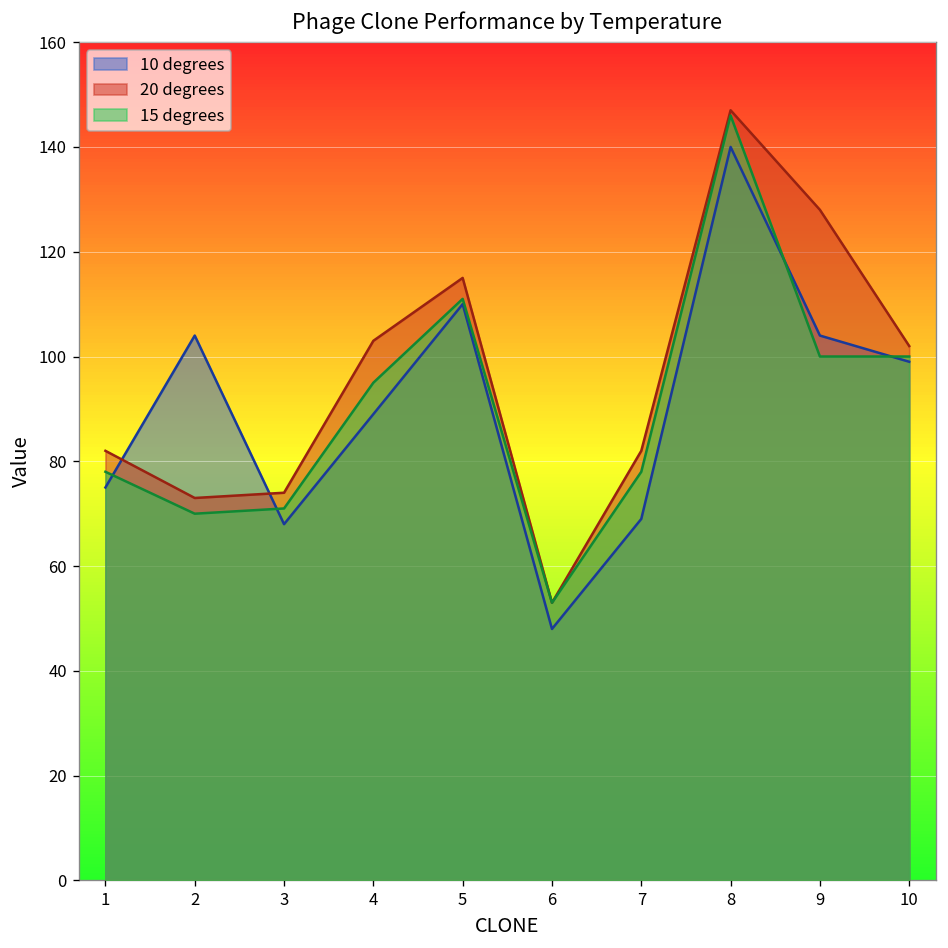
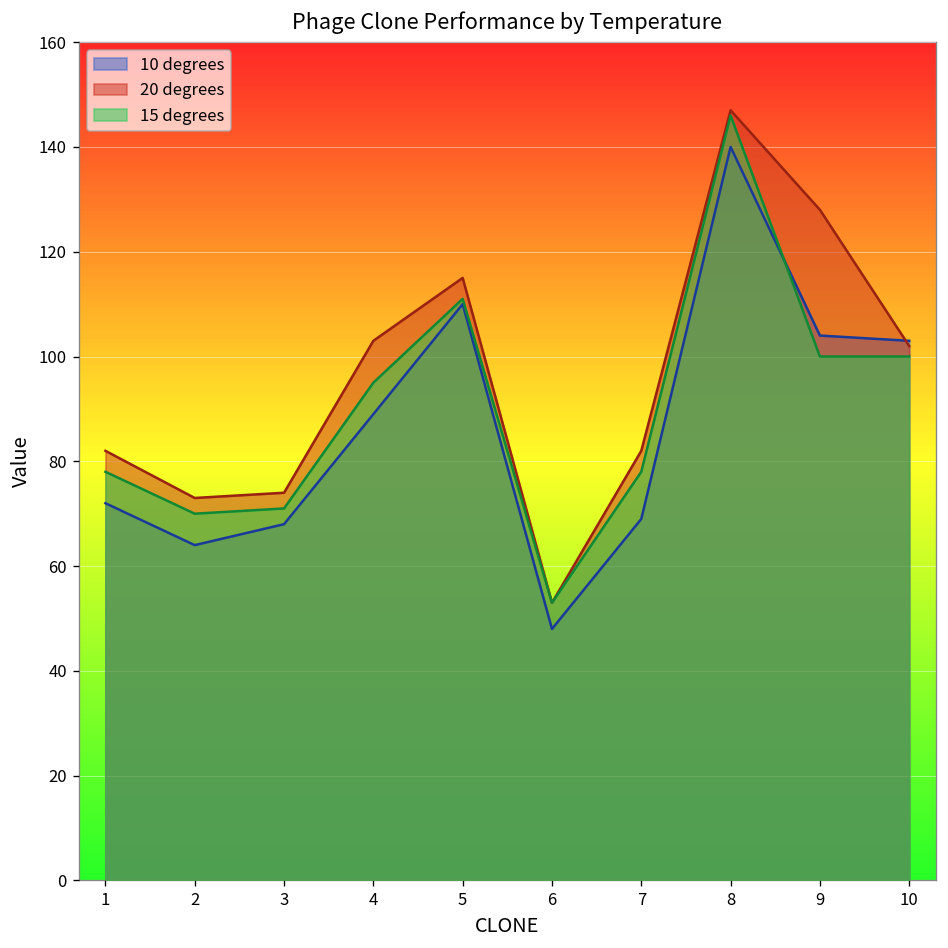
10 degrees, 1: 75 -> 72
10 degrees, 2: 104 -> 64
10 degrees, 10: 99 -> 103
